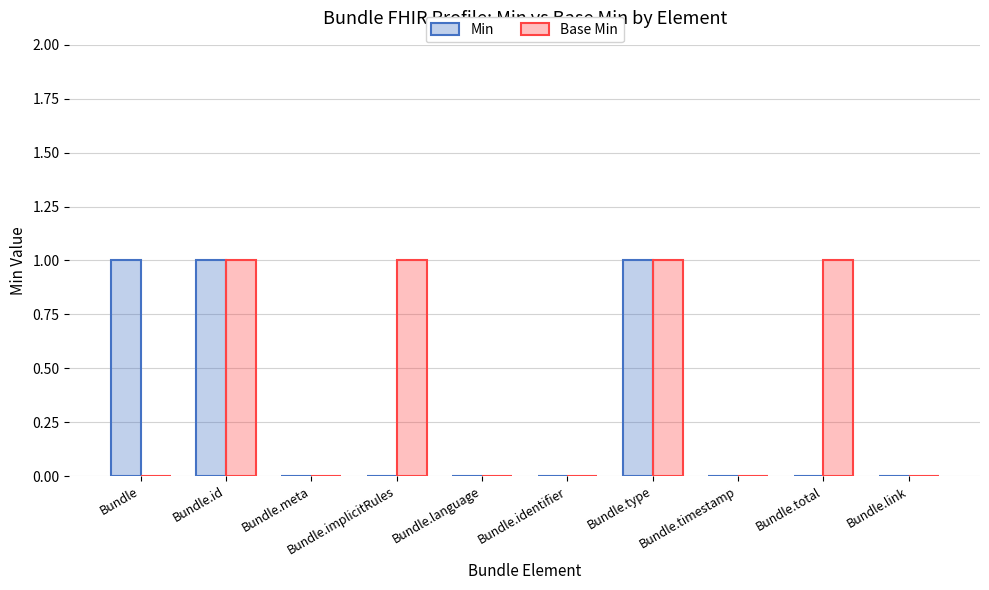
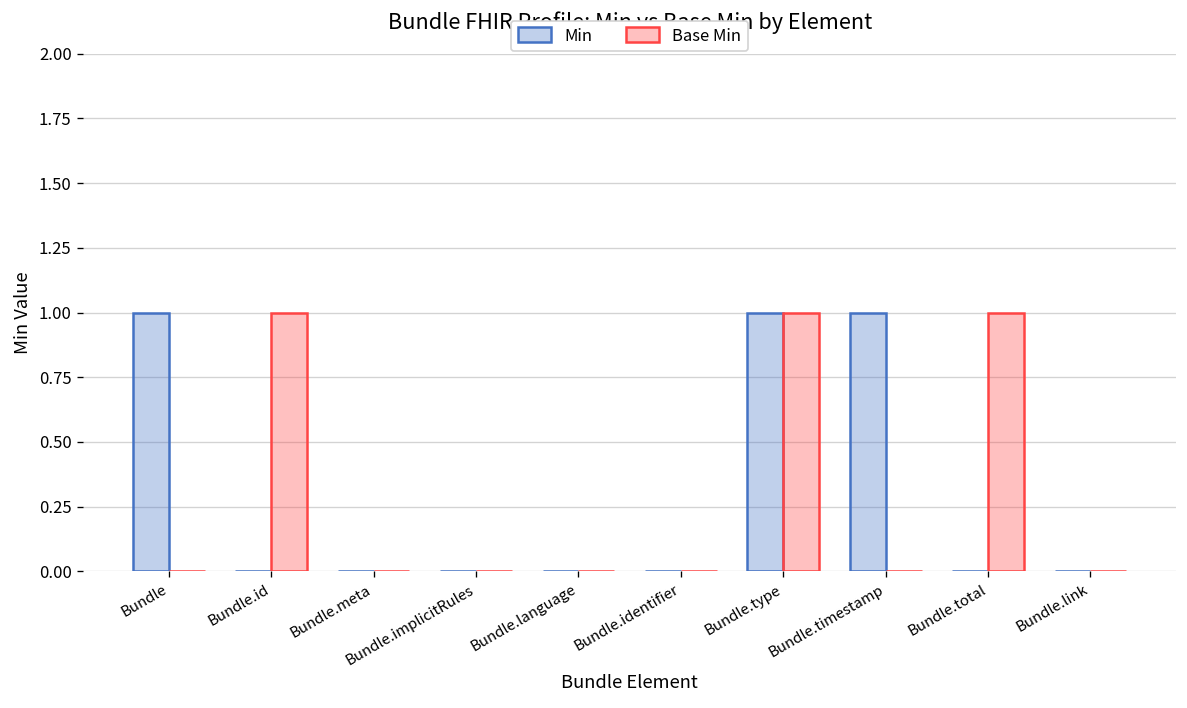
Min, Bundle.id: 1 -> 0
Base Min, Bundle.implicitRules: 1 -> 0
Min, Bundle.timestamp: 0 -> 1
